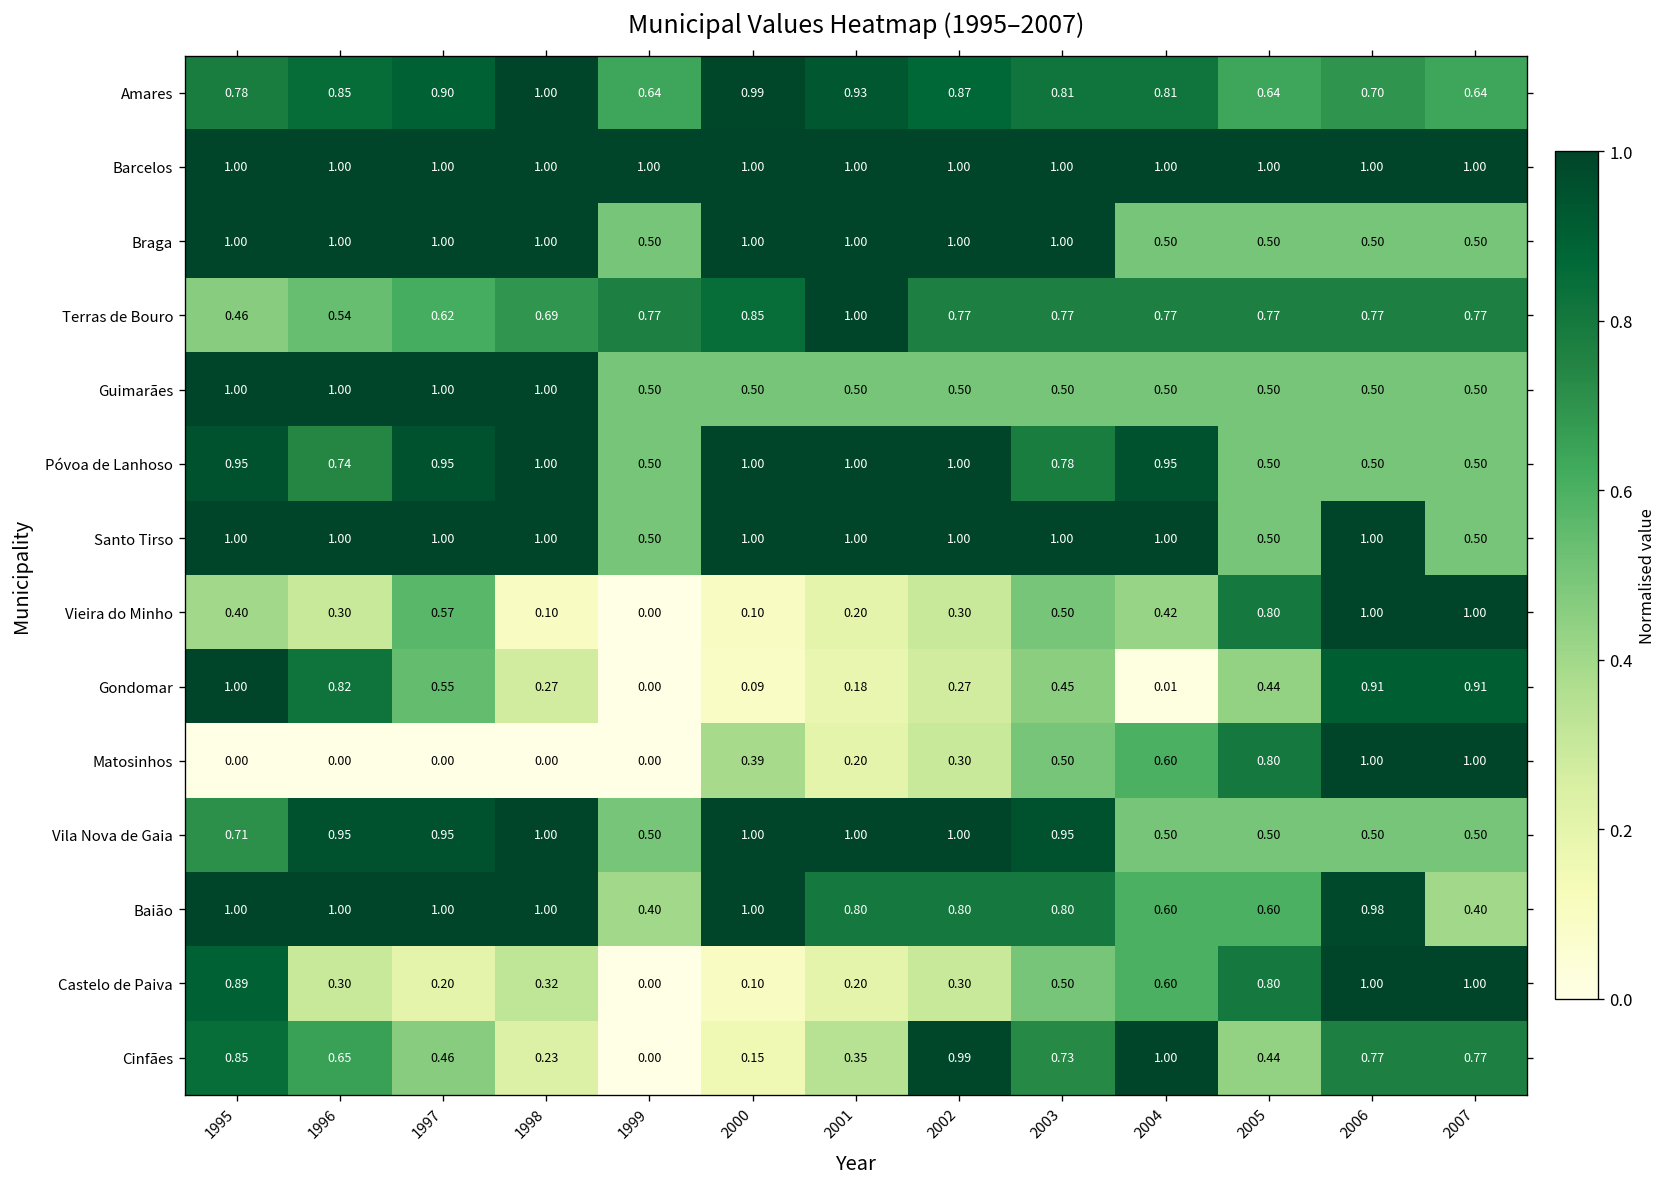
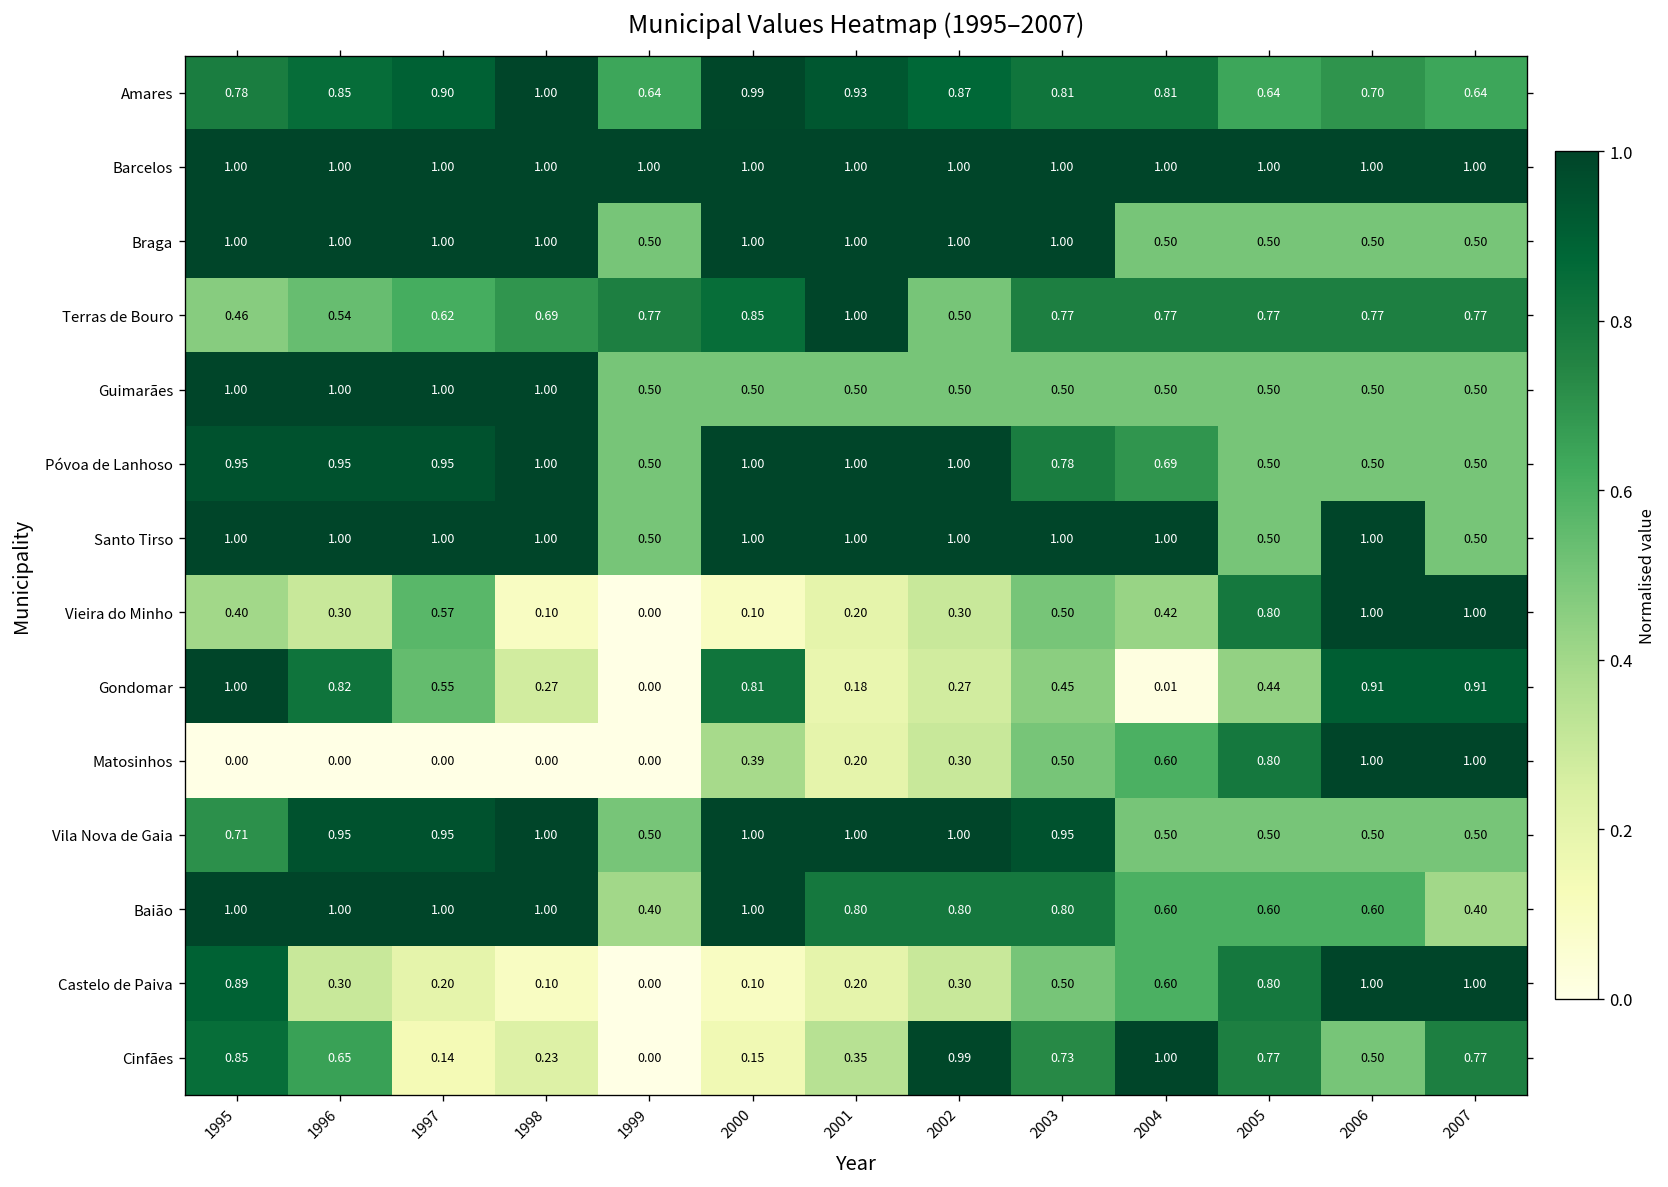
Terras de Bouro, 2002: 0.77 -> 0.50
Póvoa de Lanhoso, 1996: 0.74 -> 0.95
Póvoa de Lanhoso, 2004: 0.95 -> 0.69
Gondomar, 2000: 0.09 -> 0.81
Baião, 2006: 0.98 -> 0.60
Castelo de Paiva, 1998: 0.32 -> 0.10
Cinfães, 1997: 0.46 -> 0.14
Cinfães, 2005: 0.44 -> 0.77
Cinfães, 2006: 0.77 -> 0.50
